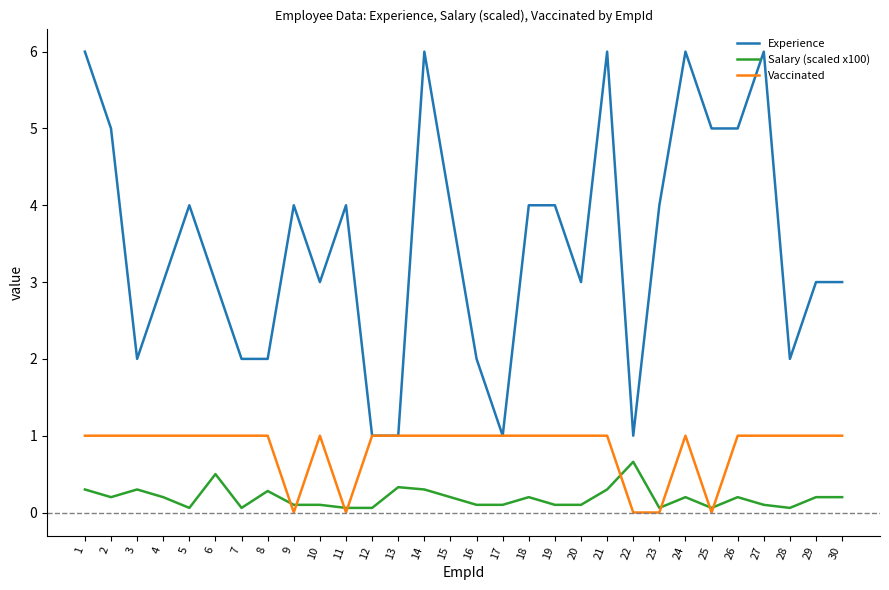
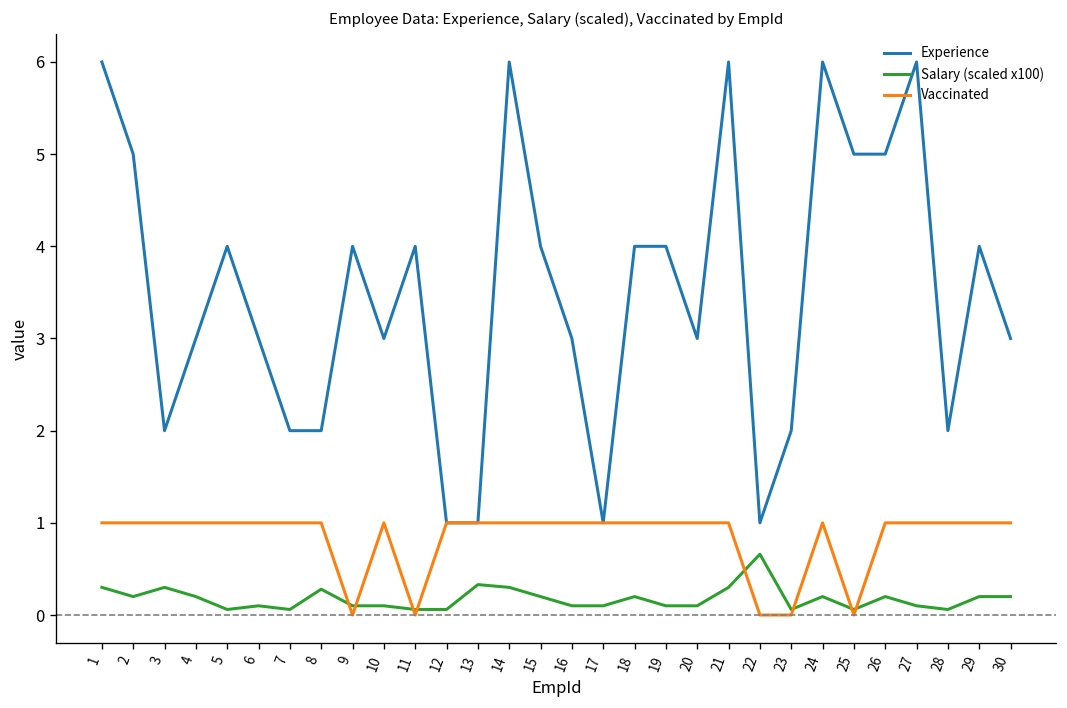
Salary (scaled x100), 6: 0.5 -> 0.1
Experience, 16: 2 -> 3
Experience, 23: 4 -> 2
Experience, 29: 3 -> 4
